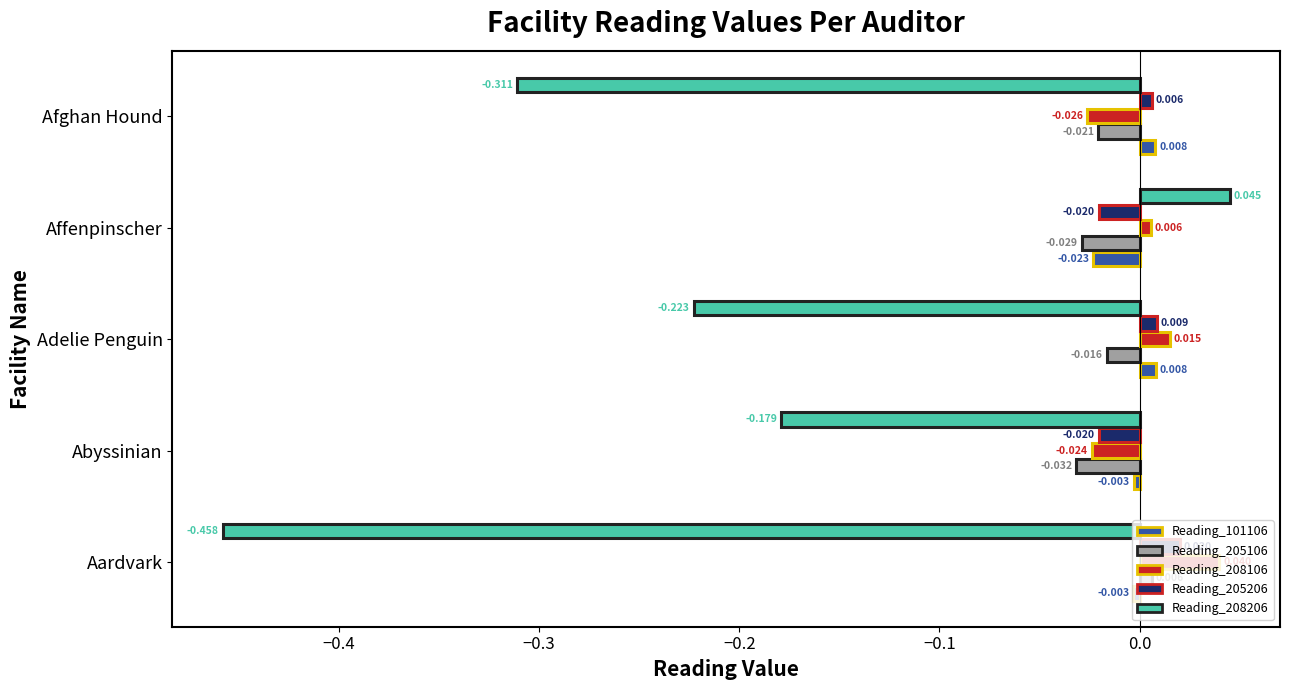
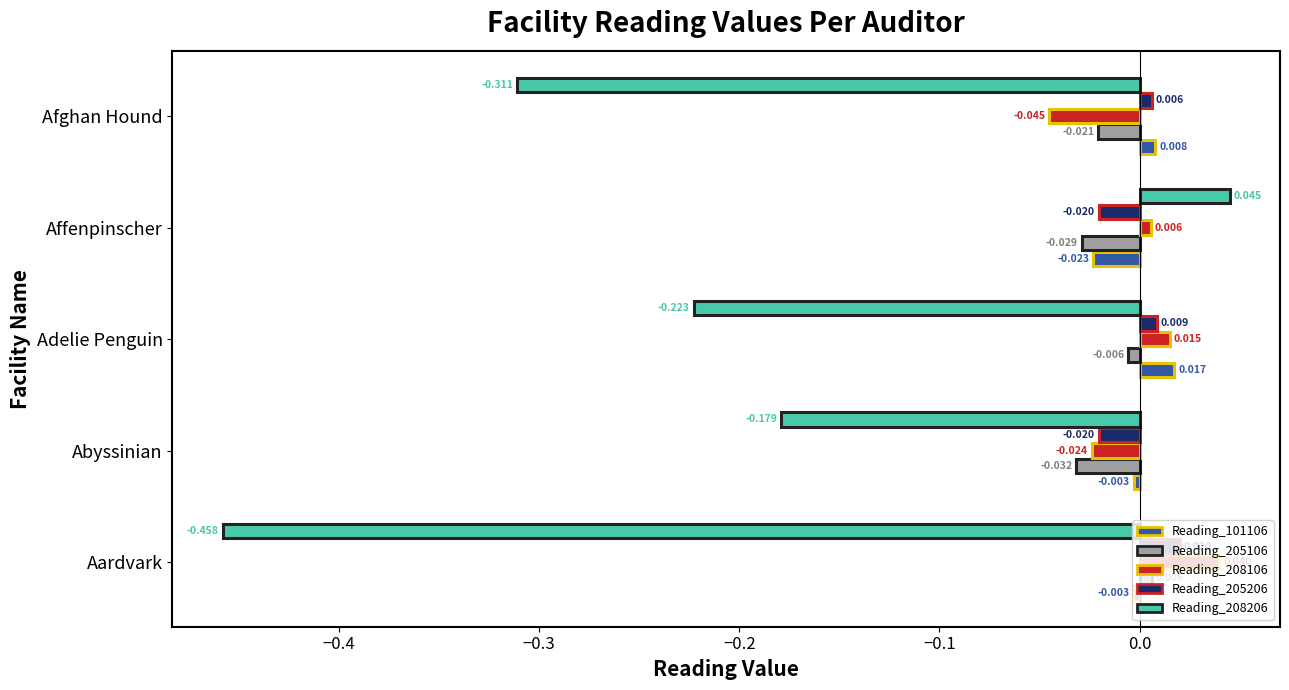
Reading_208106, Afghan Hound: -0.026 -> -0.045
Reading_205106, Adelie Penguin: -0.016 -> -0.006
Reading_101106, Adelie Penguin: 0.008 -> 0.017
